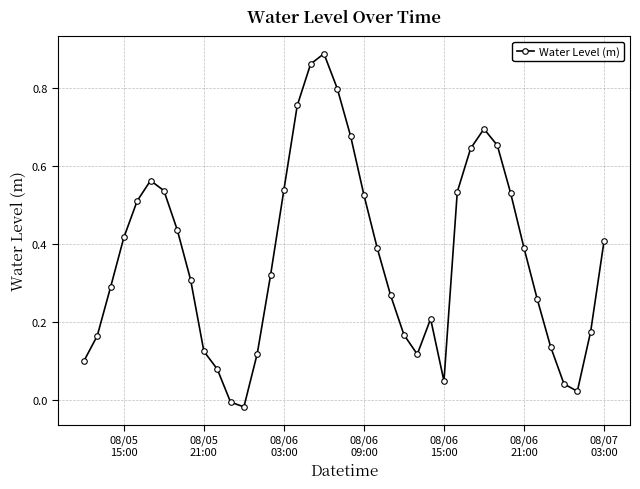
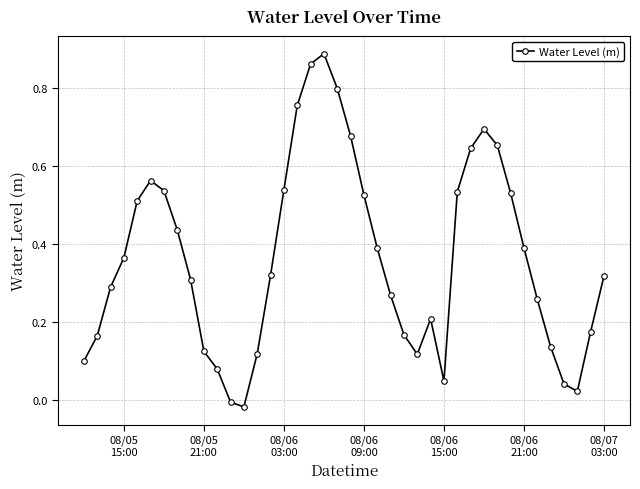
08/05 15:00: 0.42 -> 0.36
08/07 03:00: 0.41 -> 0.32
